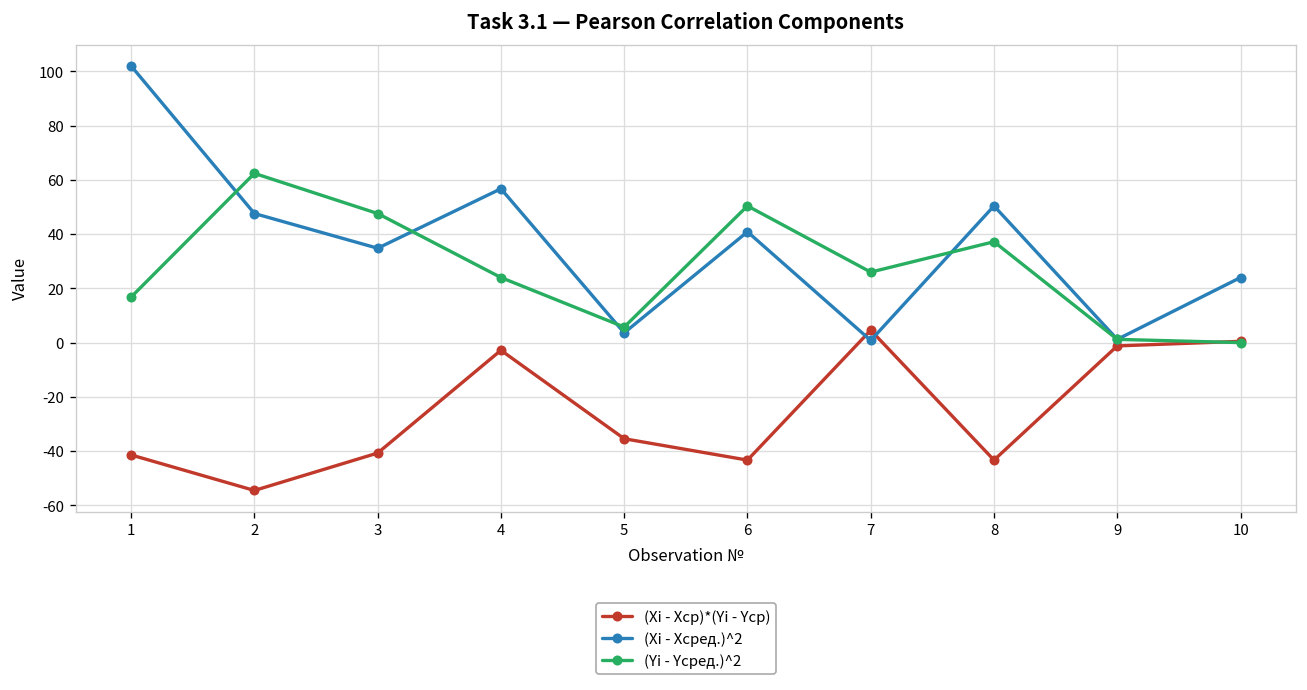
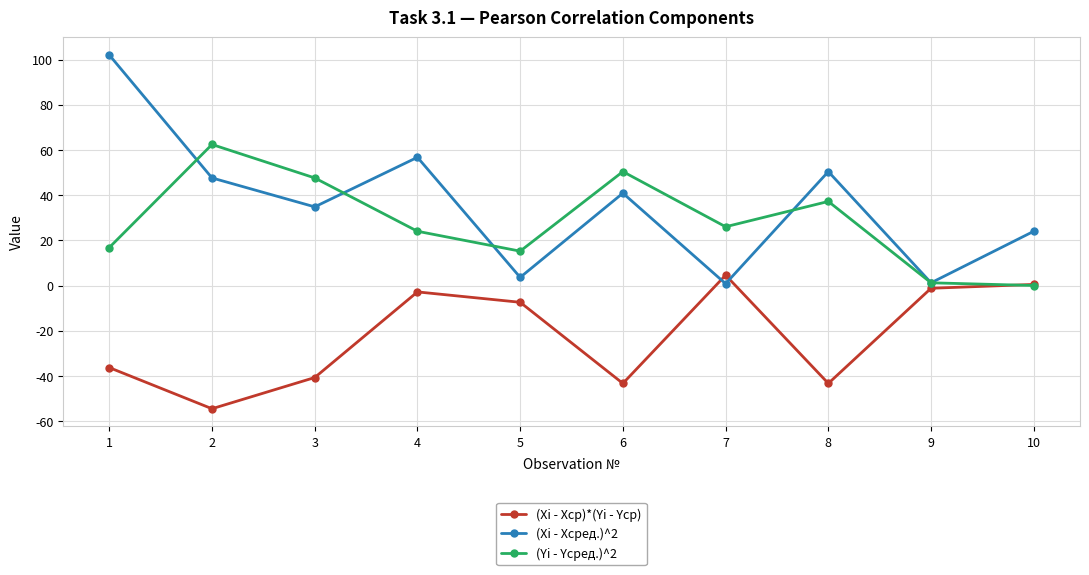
(Xi - Xср)*(Yi - Yср), 1: -41 -> -36
(Xi - Xср)*(Yi - Yср), 5: -35 -> -7
(Yi - Yсред.)^2, 5: 6 -> 15
